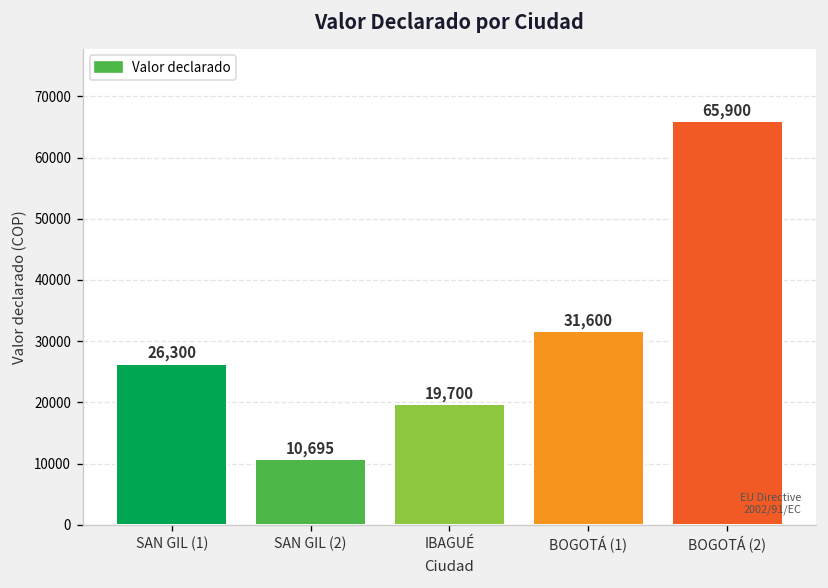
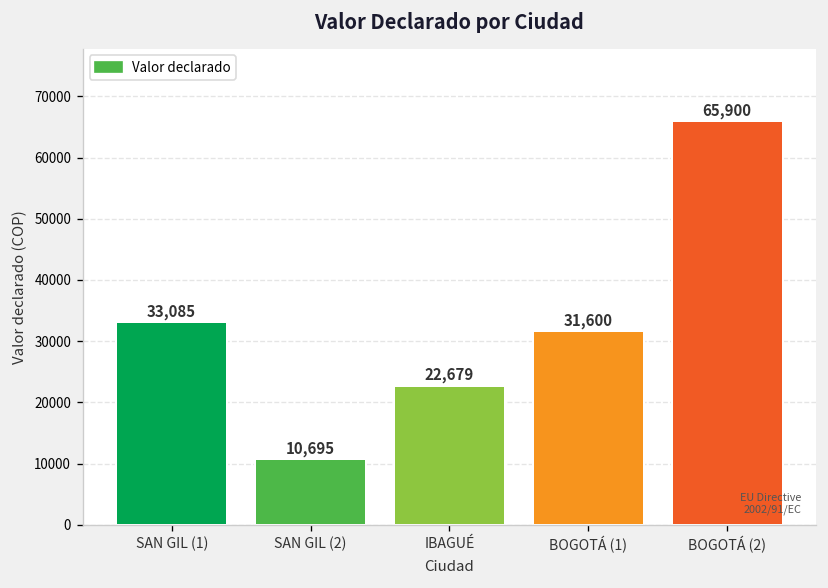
SAN GIL (1): 26,300 -> 33,085
IBAGUÉ: 19,700 -> 22,679
